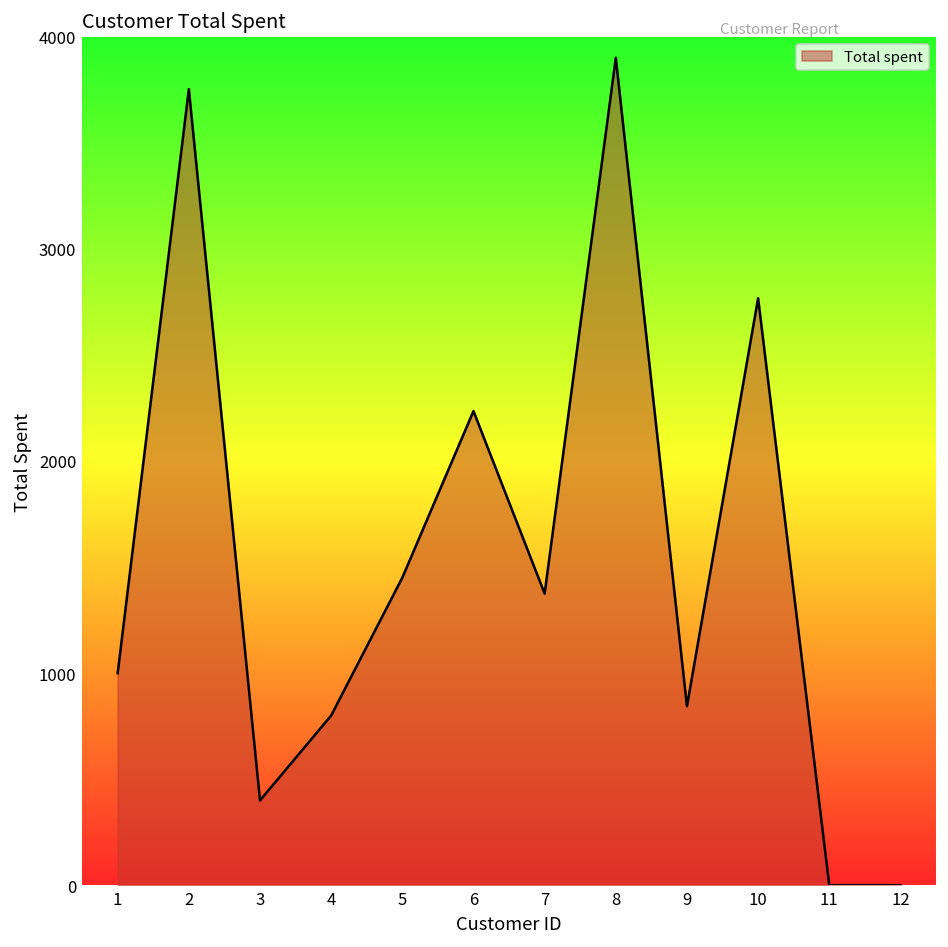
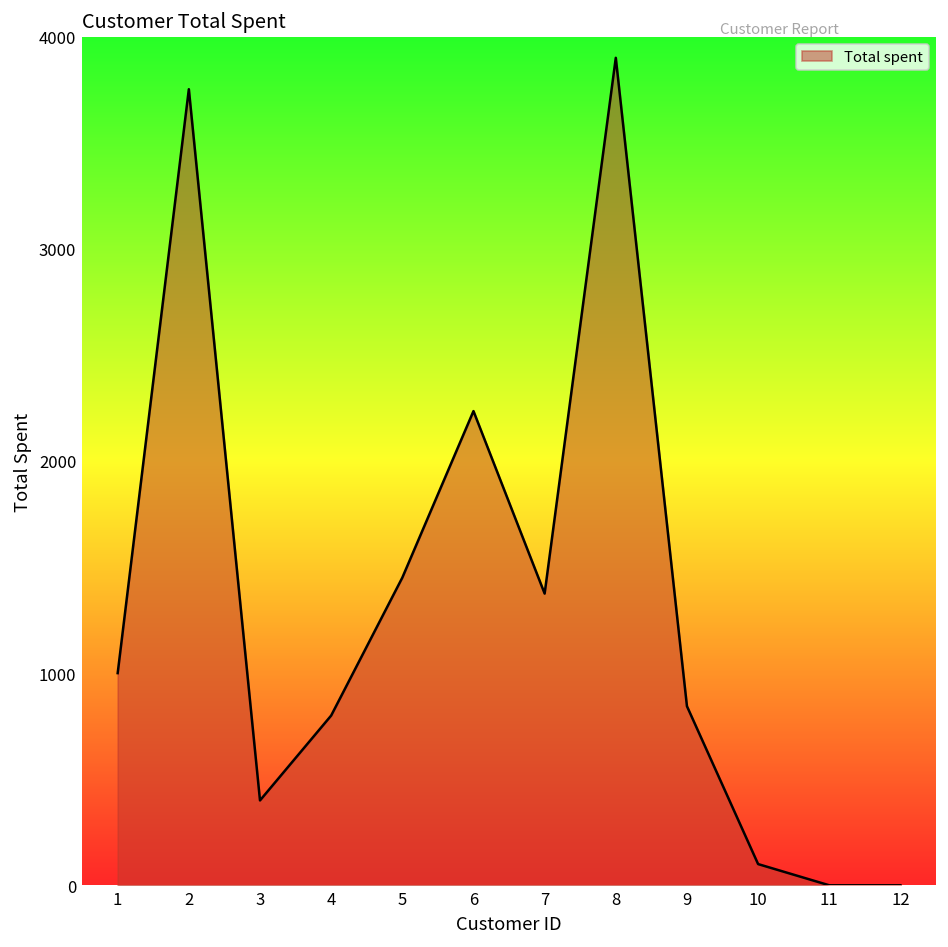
10: 2770 -> 100
